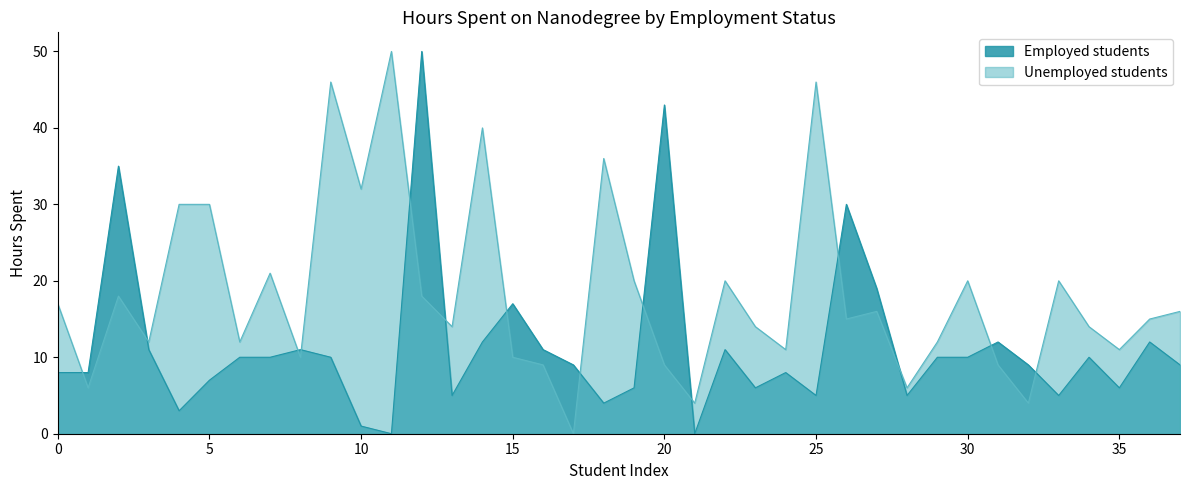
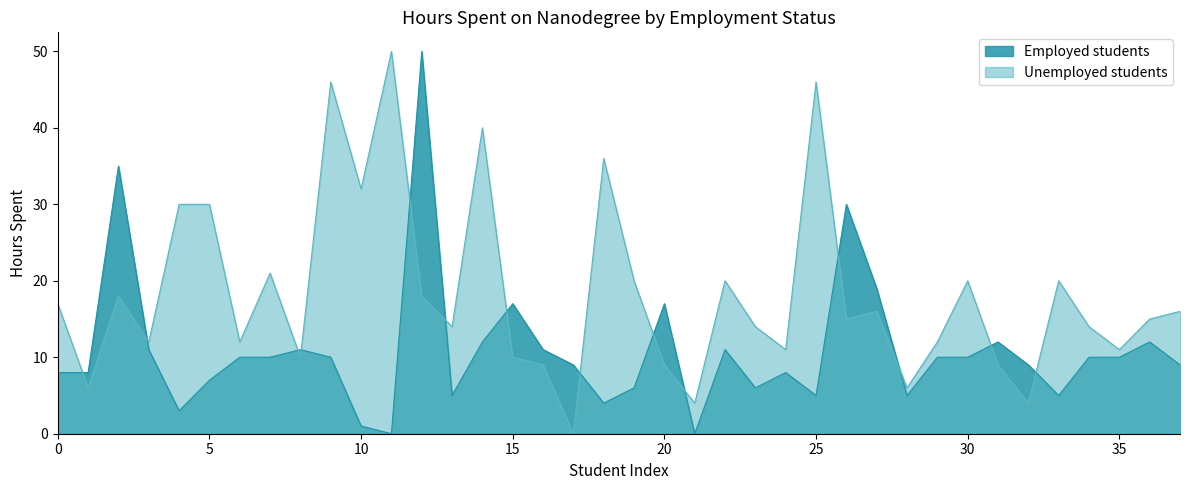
Employed students, 20: 43 -> 17
Employed students, 35: 6 -> 10
